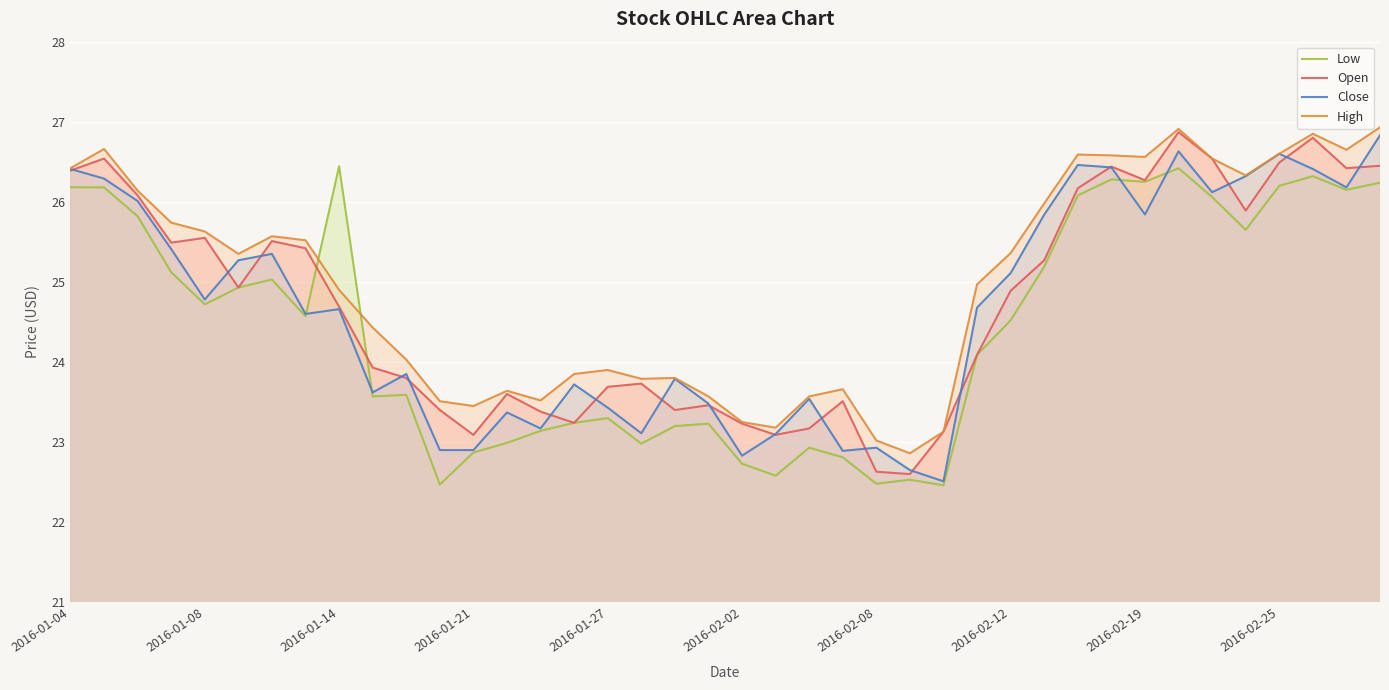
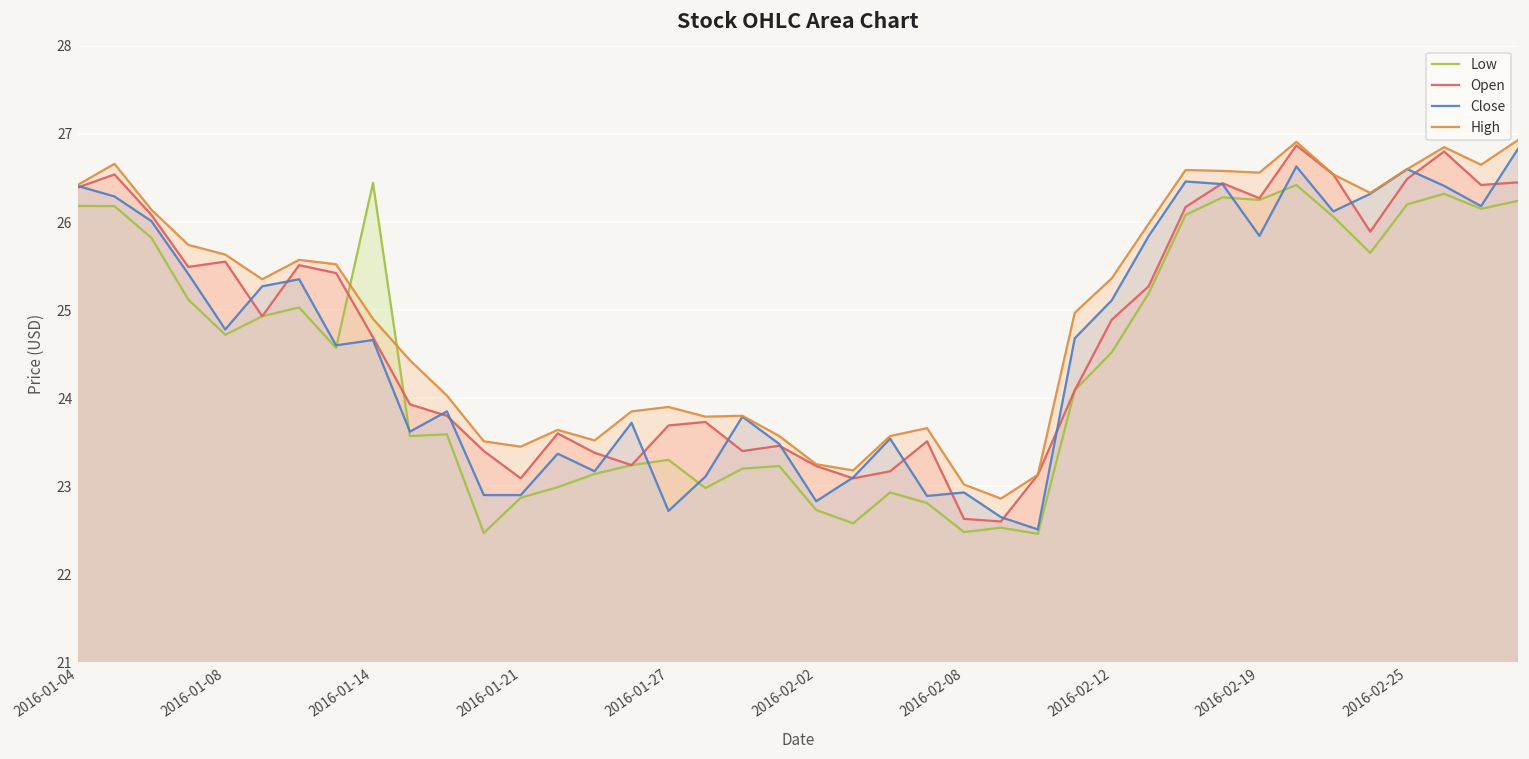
Close, 2016-01-27: 23.4 -> 22.7
